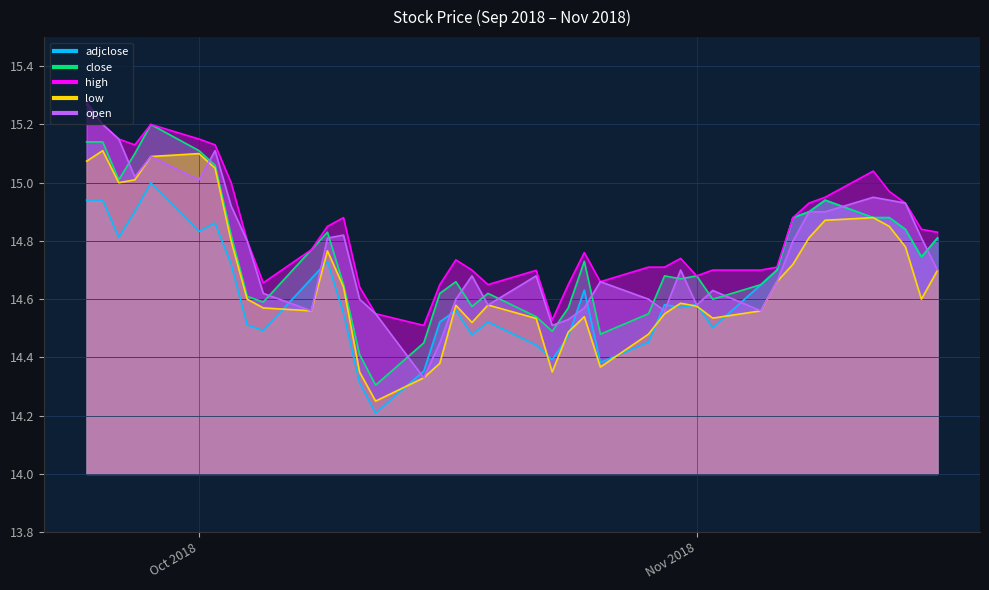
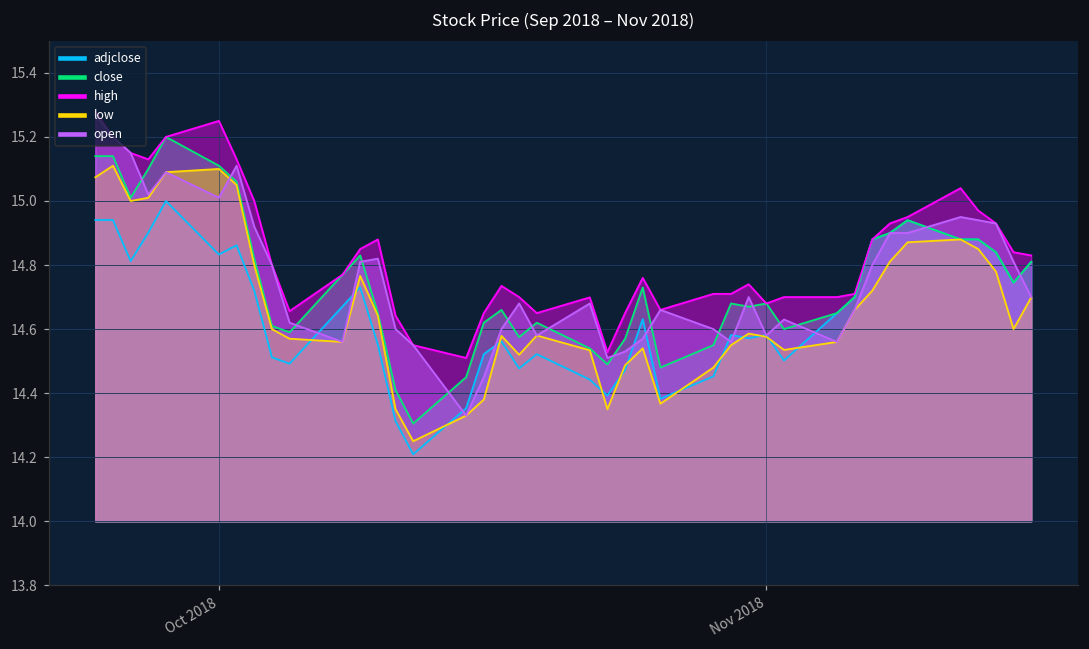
high, Oct 2018: 15.15 -> 15.25
